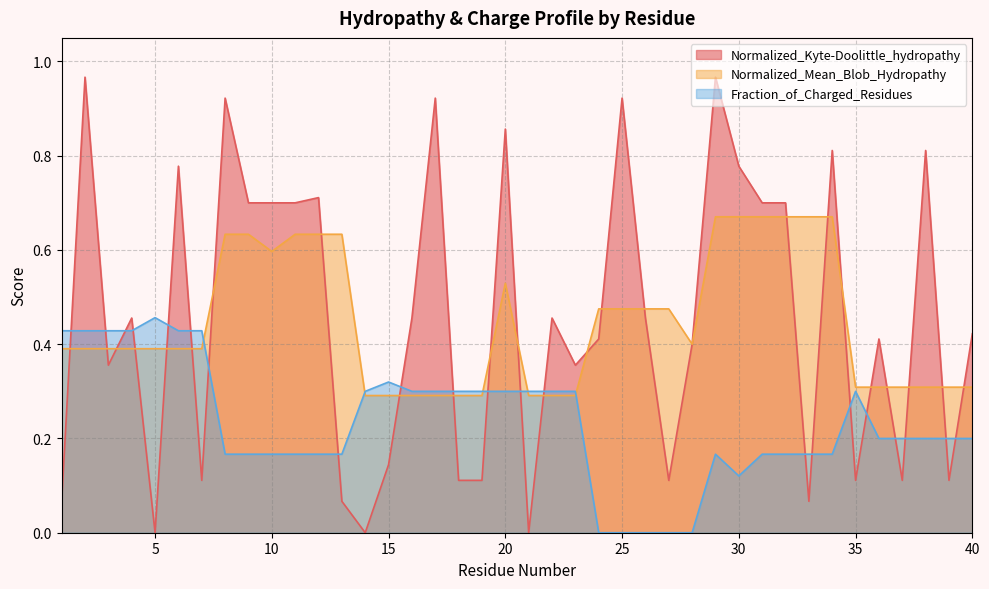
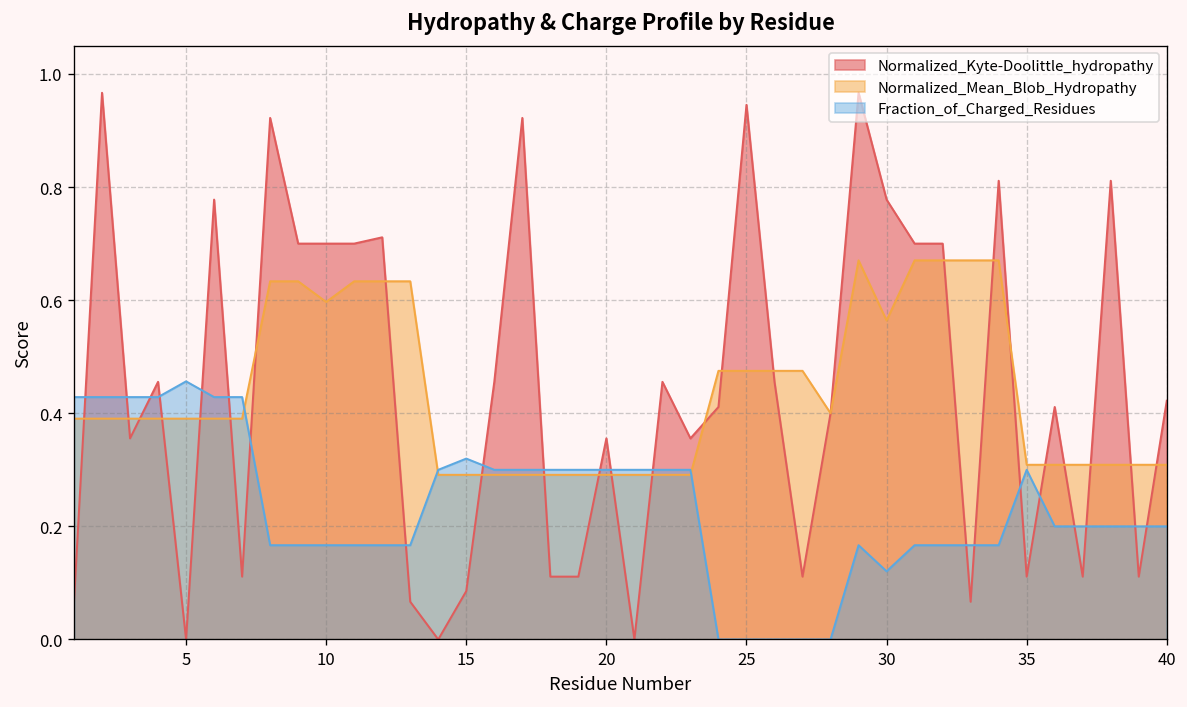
Normalized_Kyte-Doolittle_hydropathy, 15: 0.14 -> 0.09
Normalized_Kyte-Doolittle_hydropathy, 20: 0.86 -> 0.36
Normalized_Mean_Blob_Hydropathy, 20: 0.53 -> 0.29
Normalized_Kyte-Doolittle_hydropathy, 25: 0.92 -> 0.95
Normalized_Mean_Blob_Hydropathy, 30: 0.67 -> 0.56
